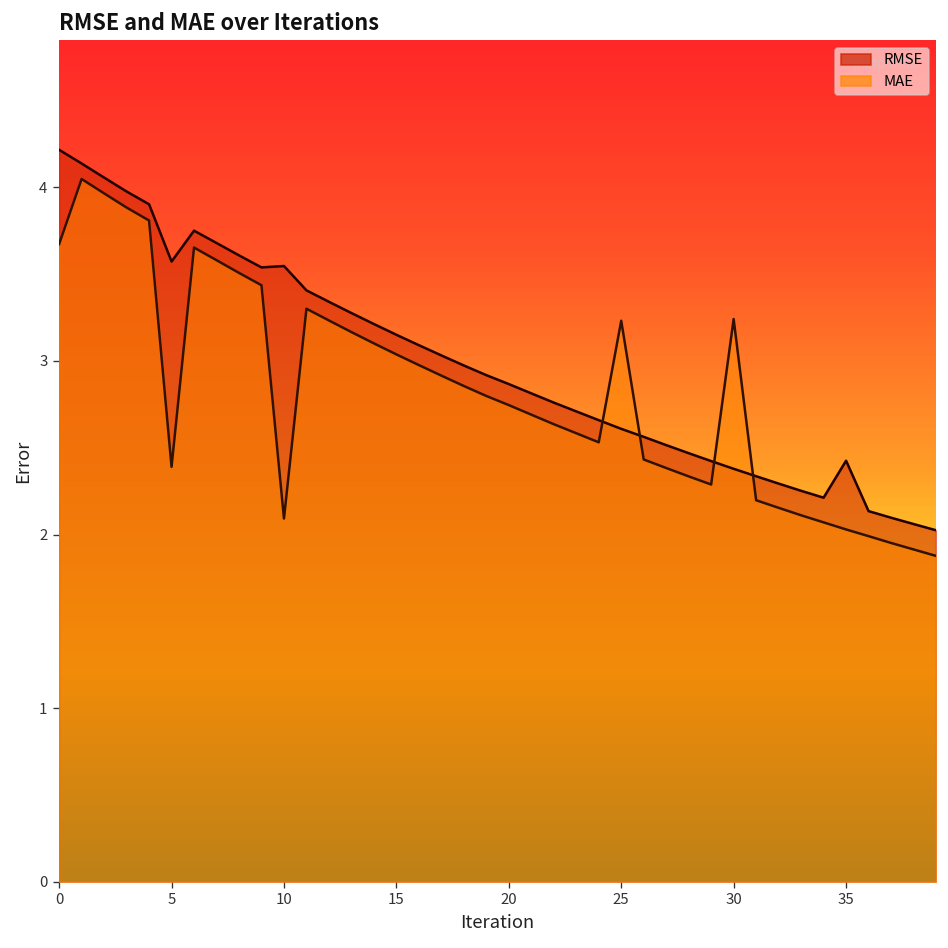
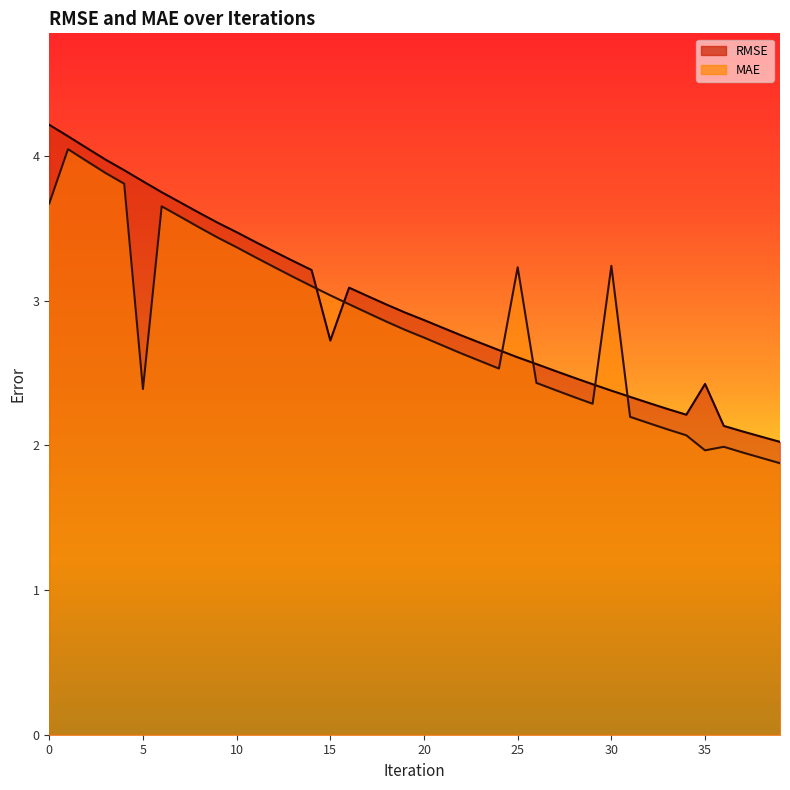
RMSE, 5: 3.57 -> 3.83
RMSE, 10: 3.55 -> 3.47
MAE, 10: 2.09 -> 3.37
RMSE, 15: 3.15 -> 2.73
MAE, 35: 2.03 -> 1.97
